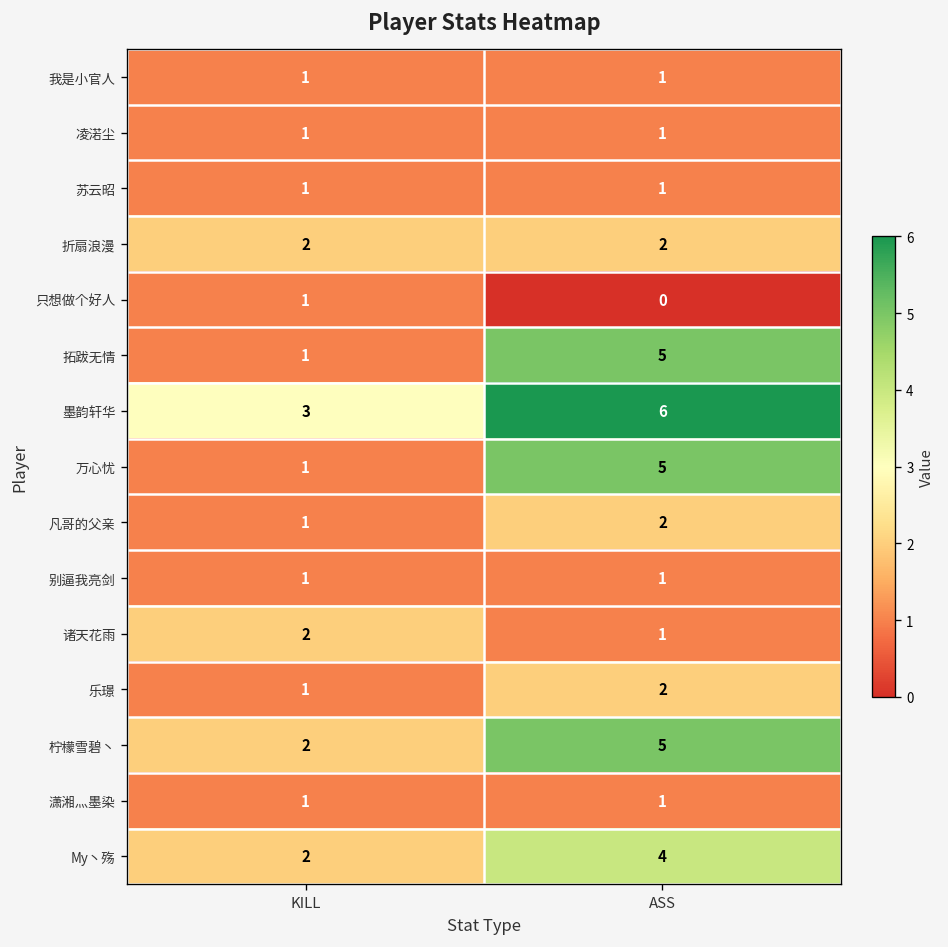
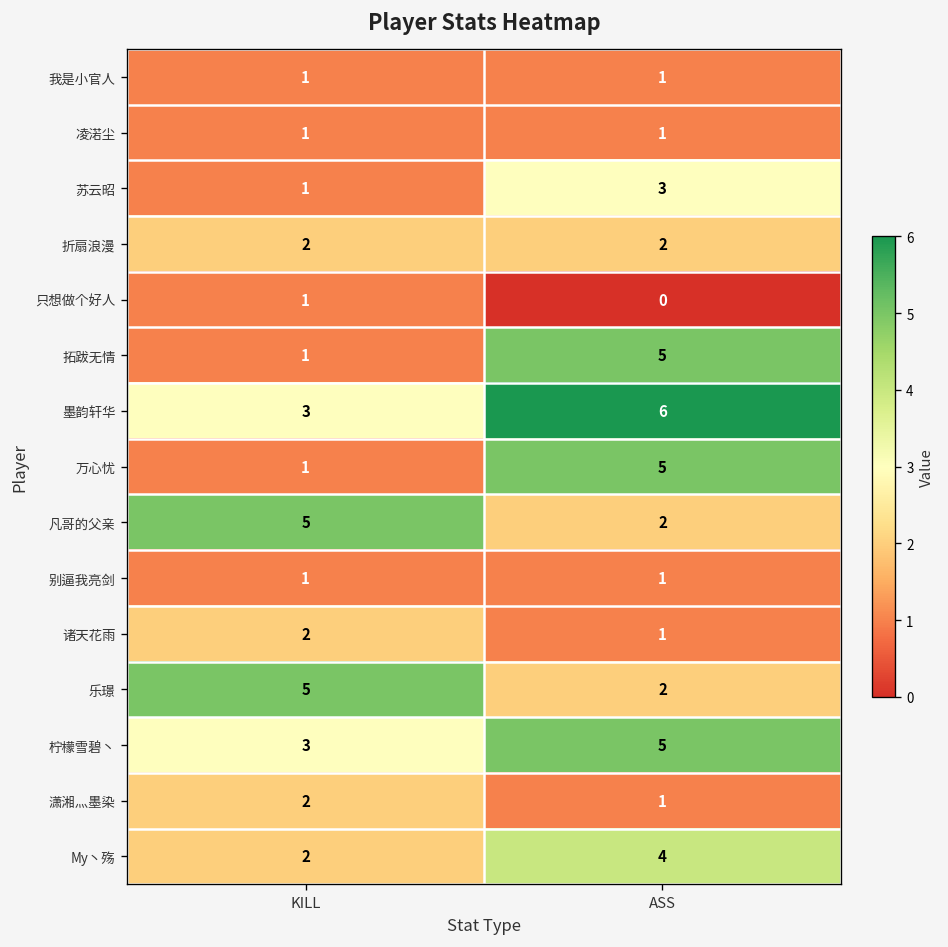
苏云昭, ASS: 1 -> 3
凡哥的父亲, KILL: 1 -> 5
乐璟, KILL: 1 -> 5
柠檬雪碧丶, KILL: 2 -> 3
潇湘灬墨染, KILL: 1 -> 2
